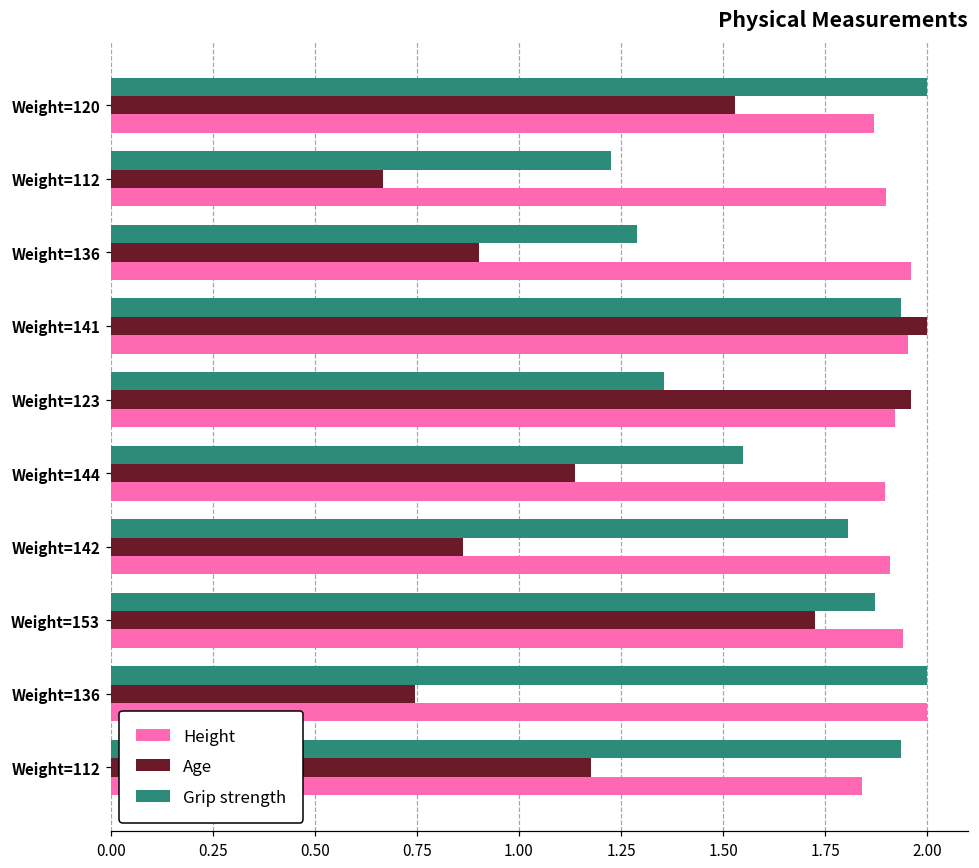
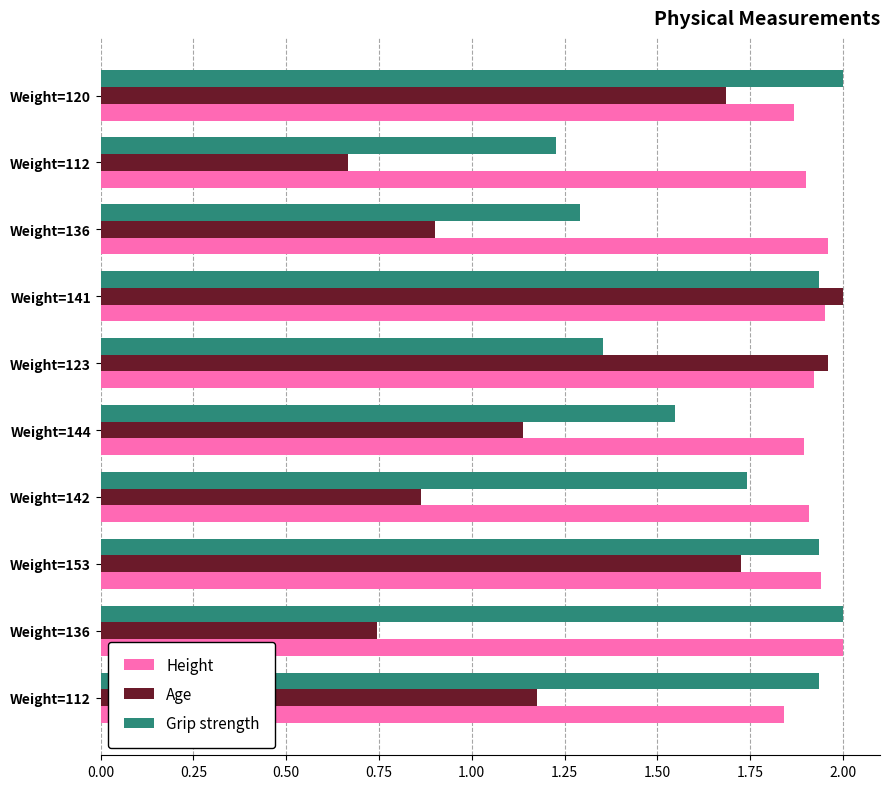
Age, Weight=120: 1.53 -> 1.69
Grip strength, Weight=142: 1.81 -> 1.74
Grip strength, Weight=153: 1.87 -> 1.94
